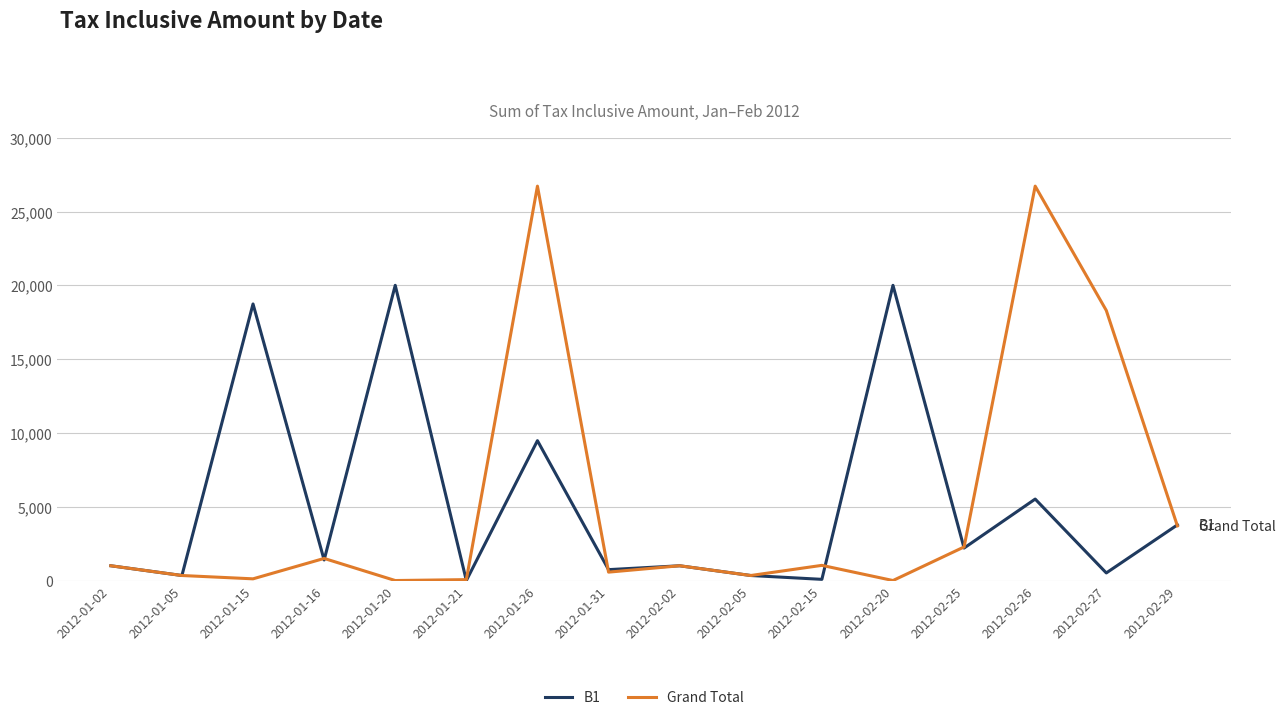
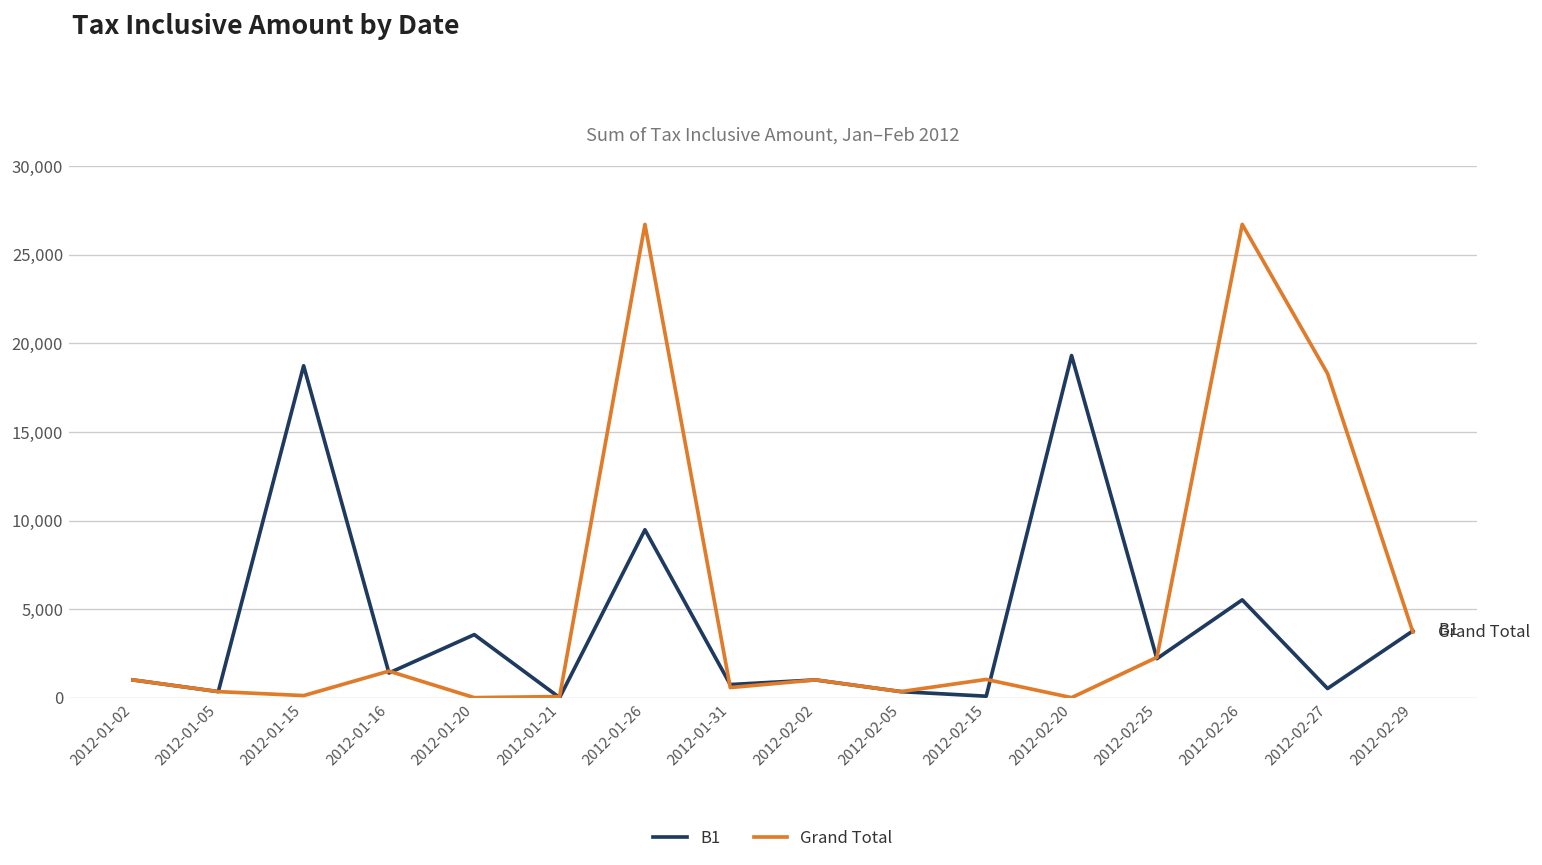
B1, 2012-01-20: 20,000 -> 3,600
B1, 2012-02-20: 20,000 -> 19,300
